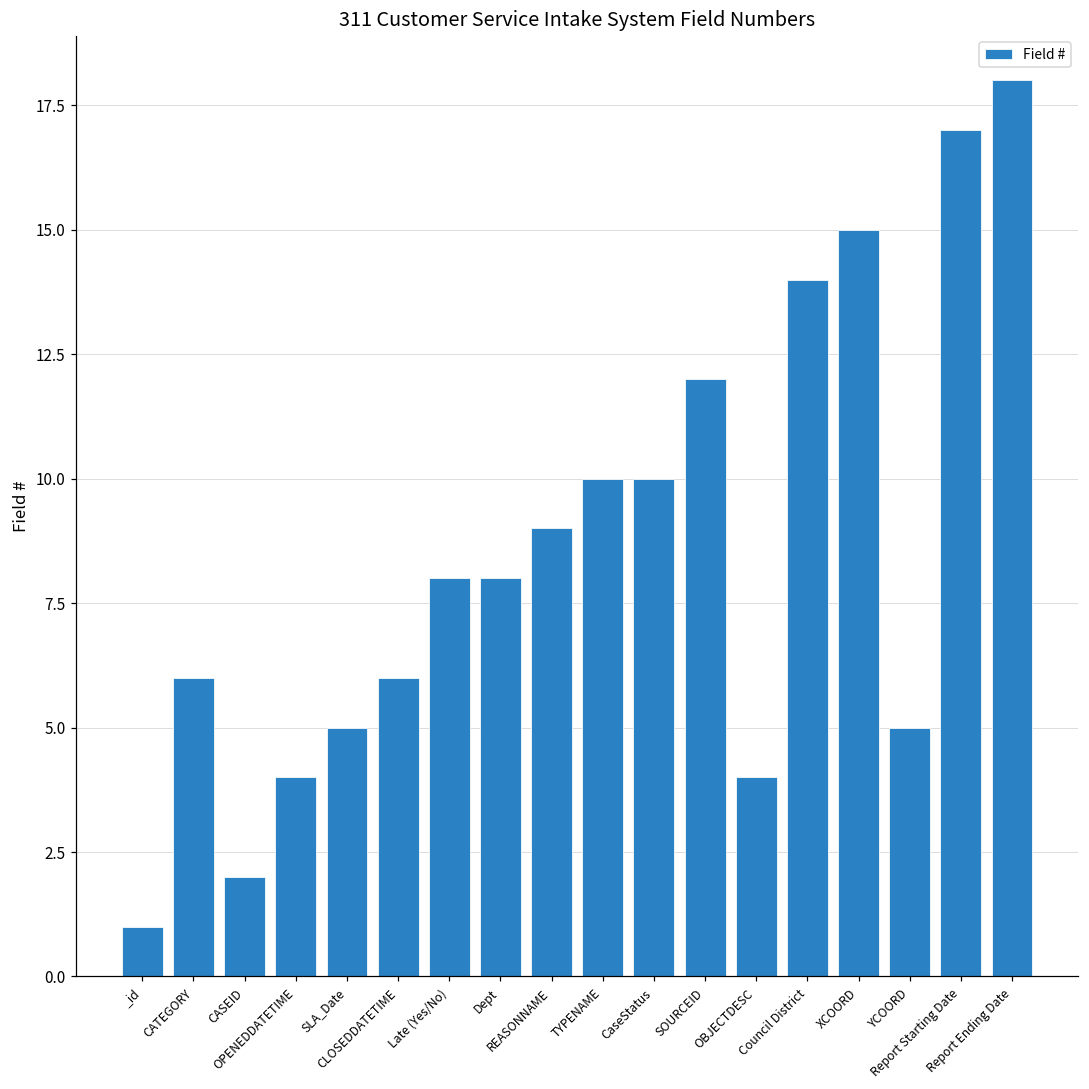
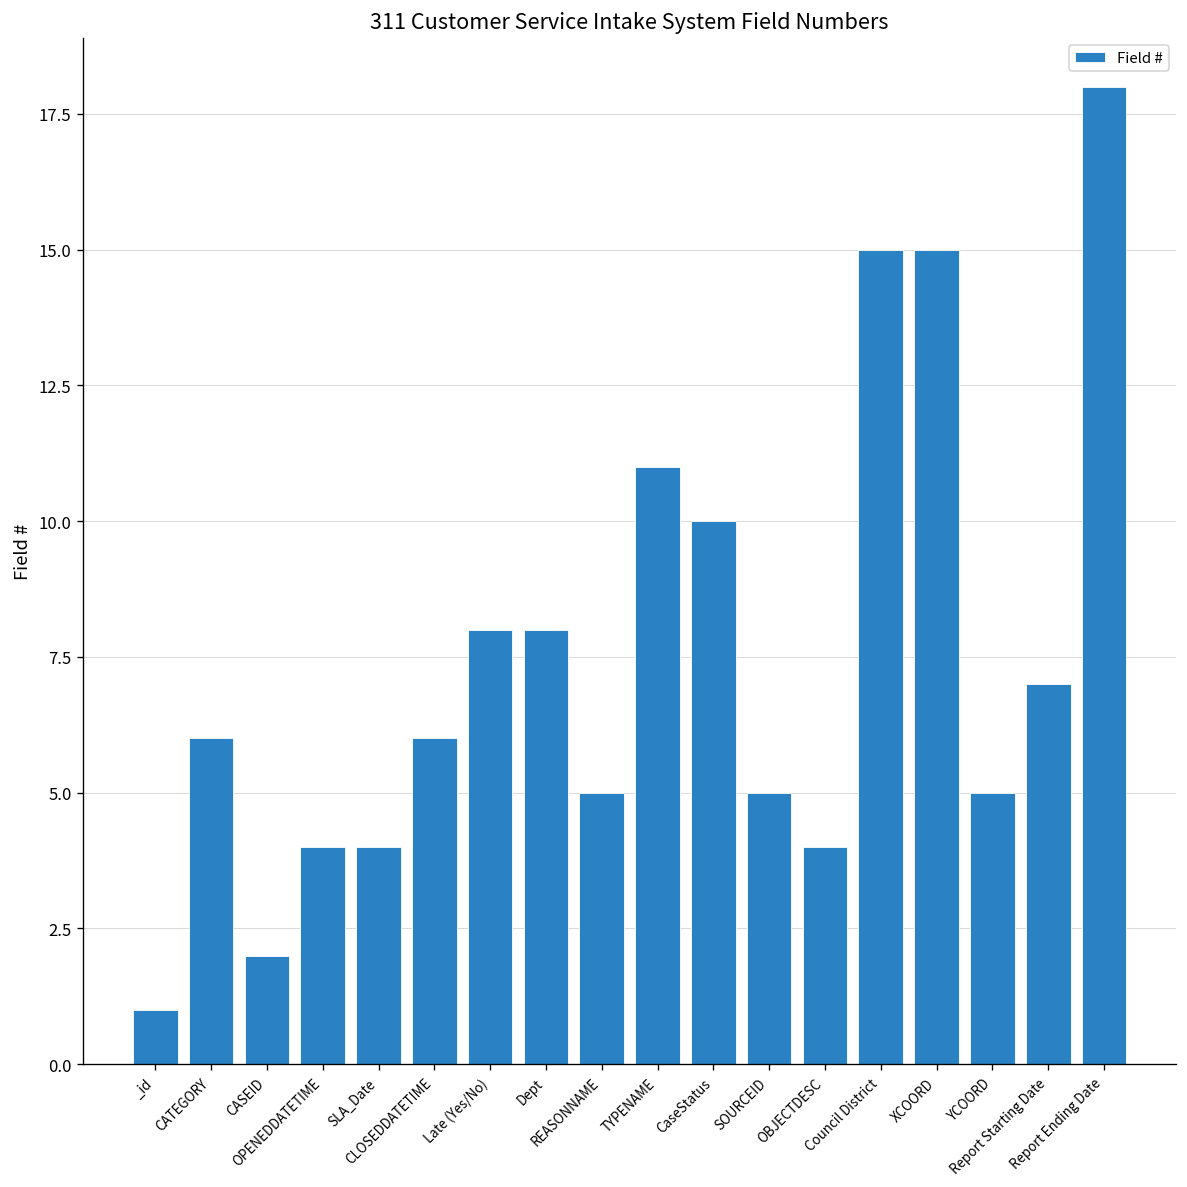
SLA_Date: 5 -> 4
REASONNAME: 9 -> 5
TYPENAME: 10 -> 11
SOURCEID: 12 -> 5
Council District: 14 -> 15
Report Starting Date: 17 -> 7
